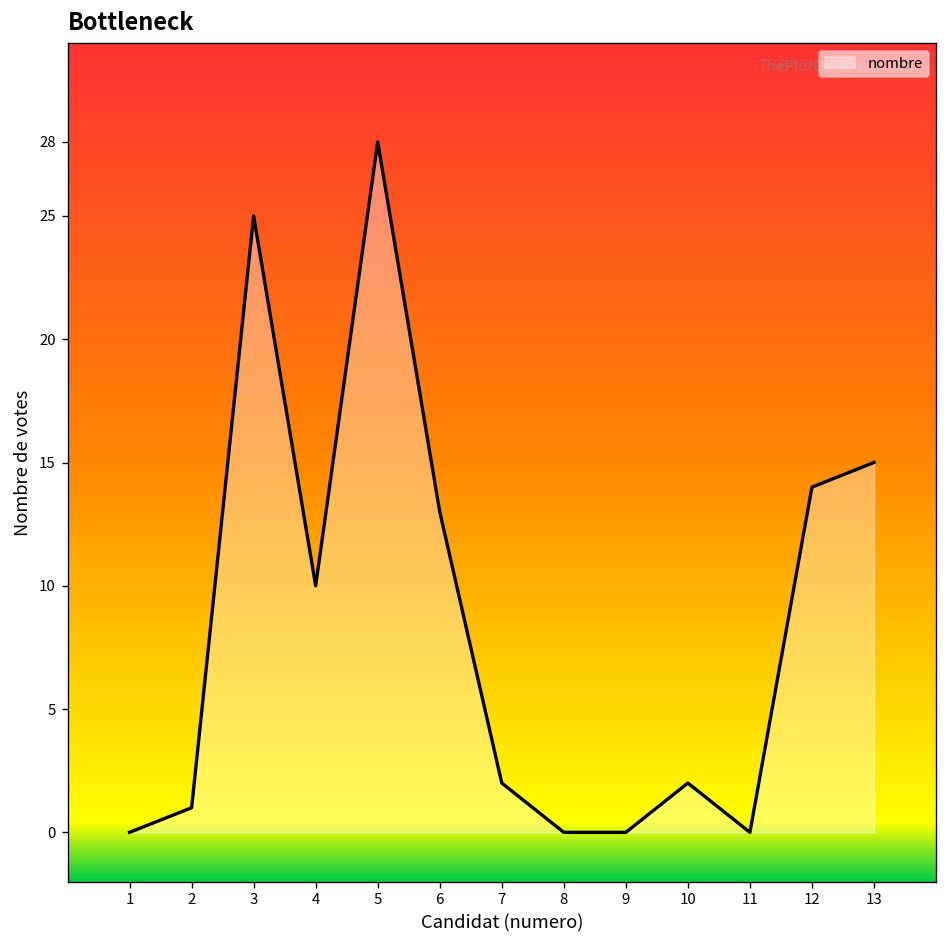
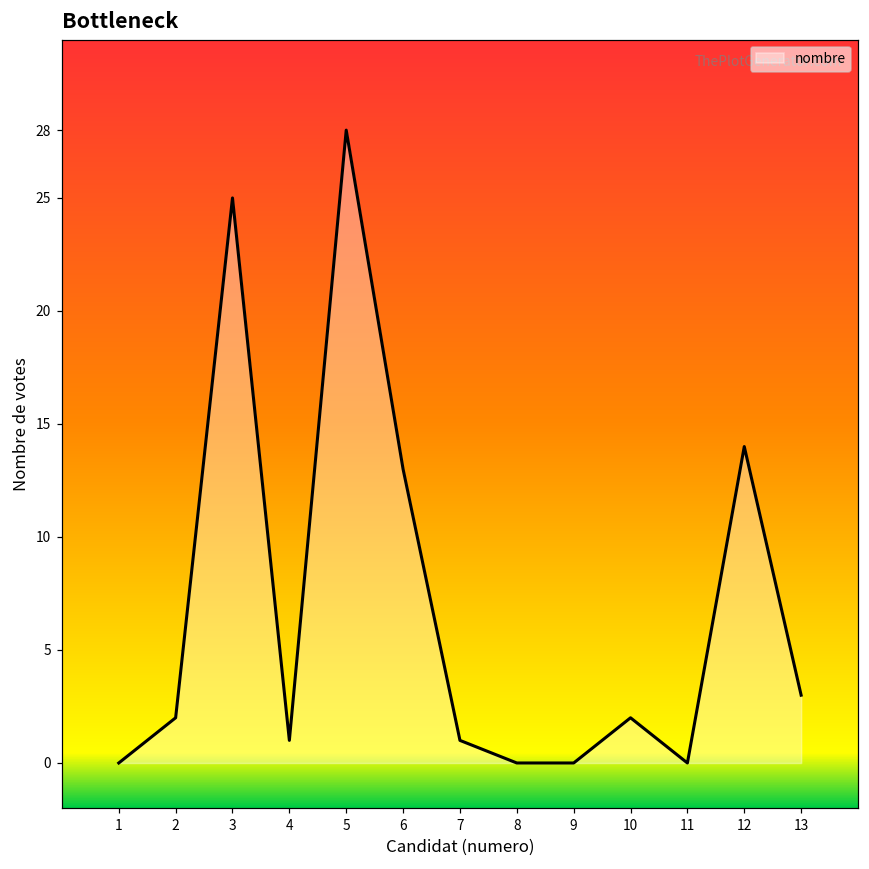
2: 1 -> 2
4: 10 -> 1
7: 2 -> 1
13: 15 -> 3
